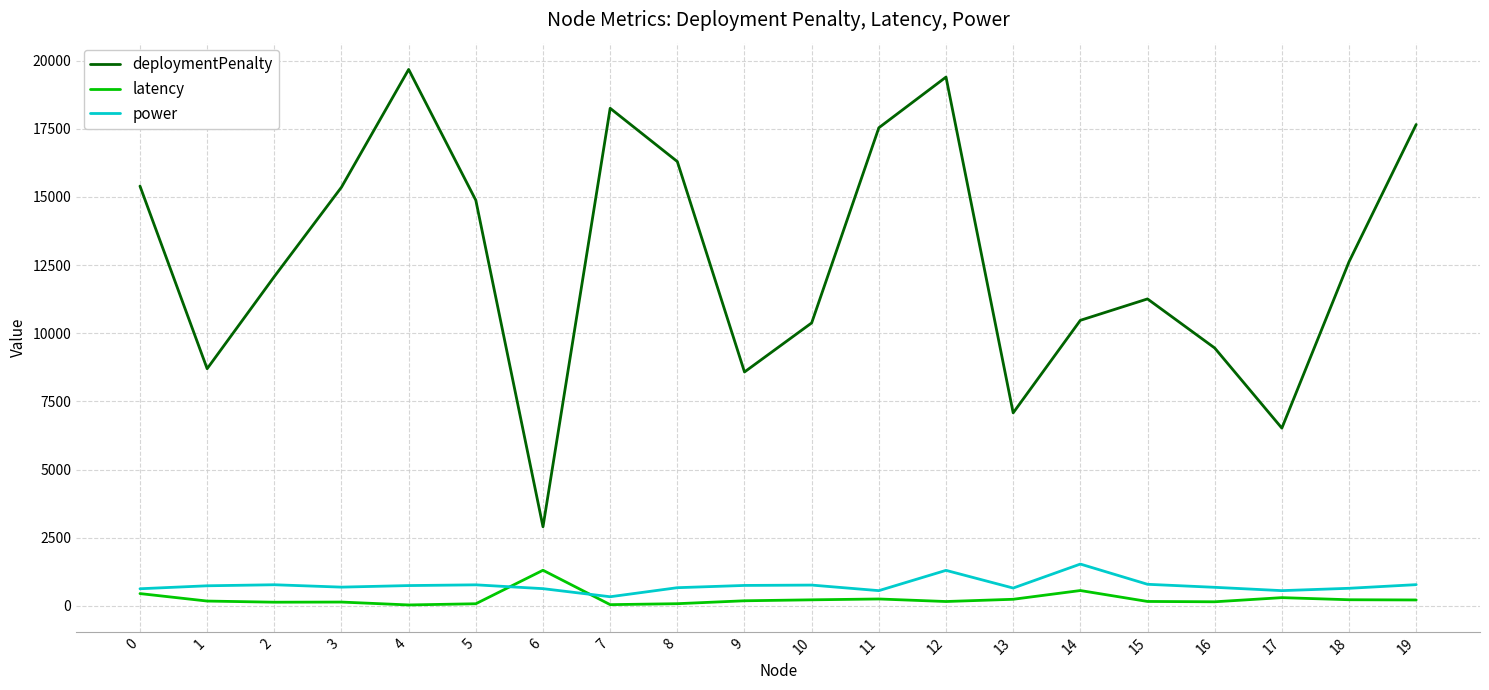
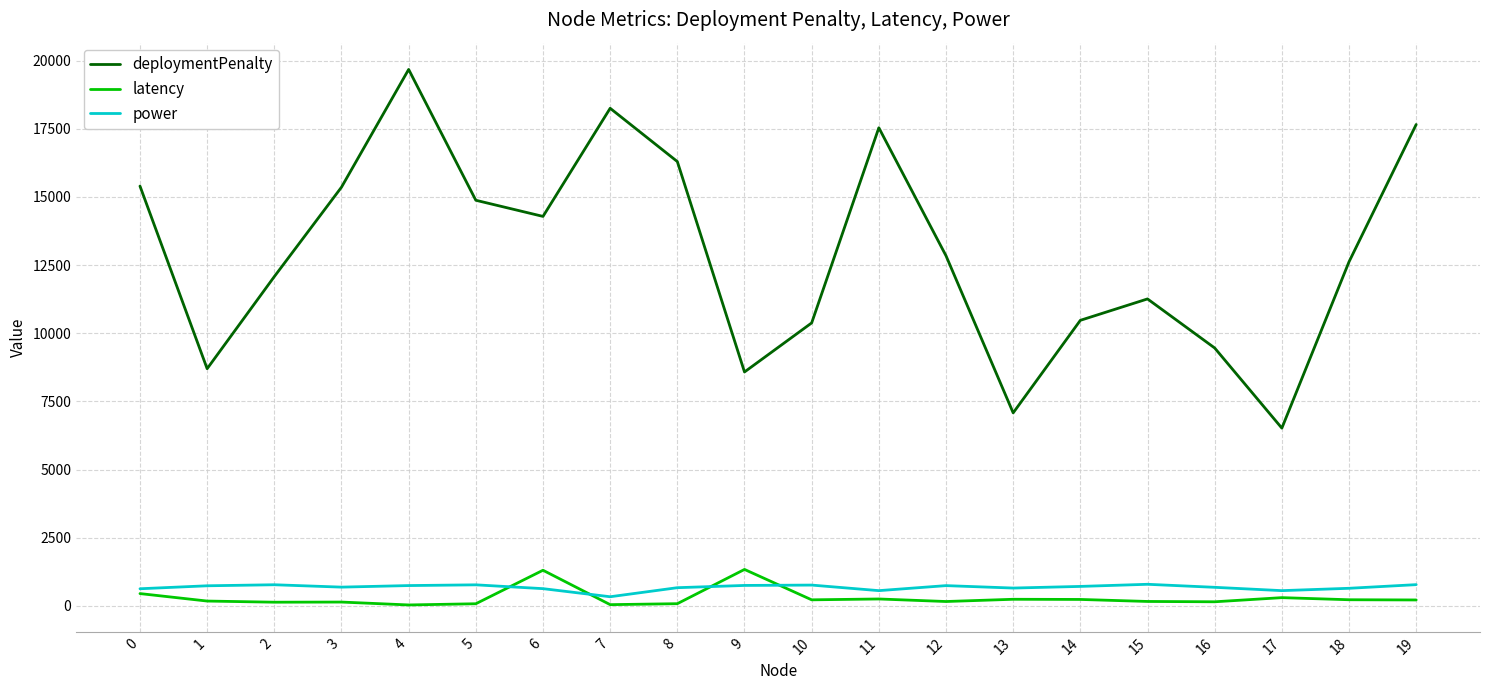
deploymentPenalty, 6: 2900 -> 14300
latency, 9: 200 -> 1300
deploymentPenalty, 12: 19400 -> 12800
power, 12: 1300 -> 700
latency, 14: 600 -> 200
power, 14: 1500 -> 700
